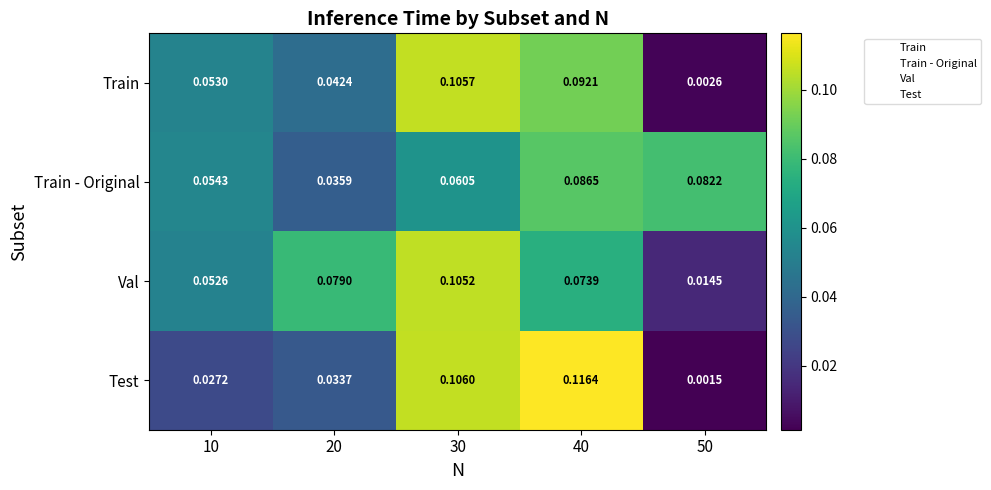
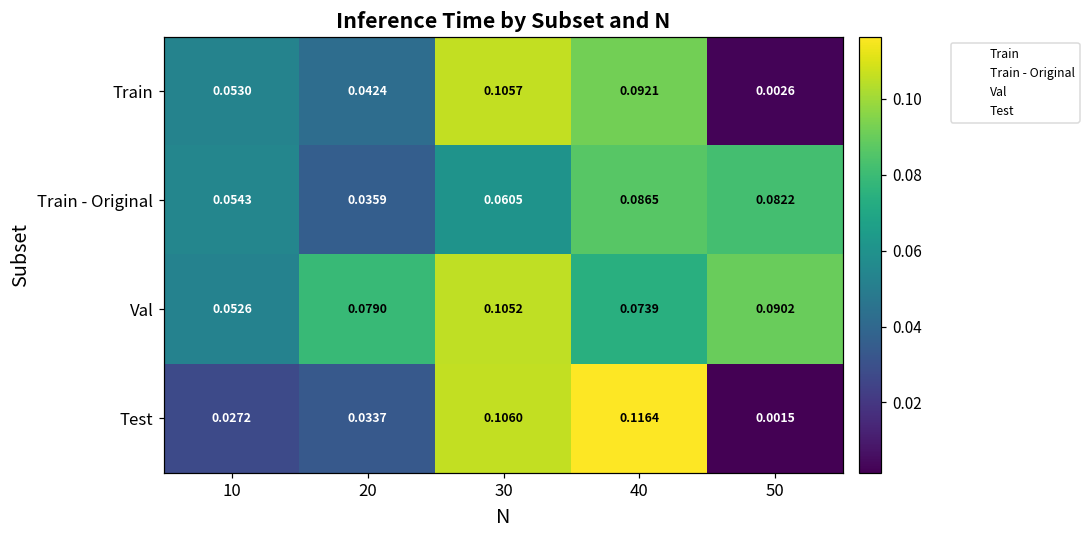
Val, 50: 0.0145 -> 0.0902
